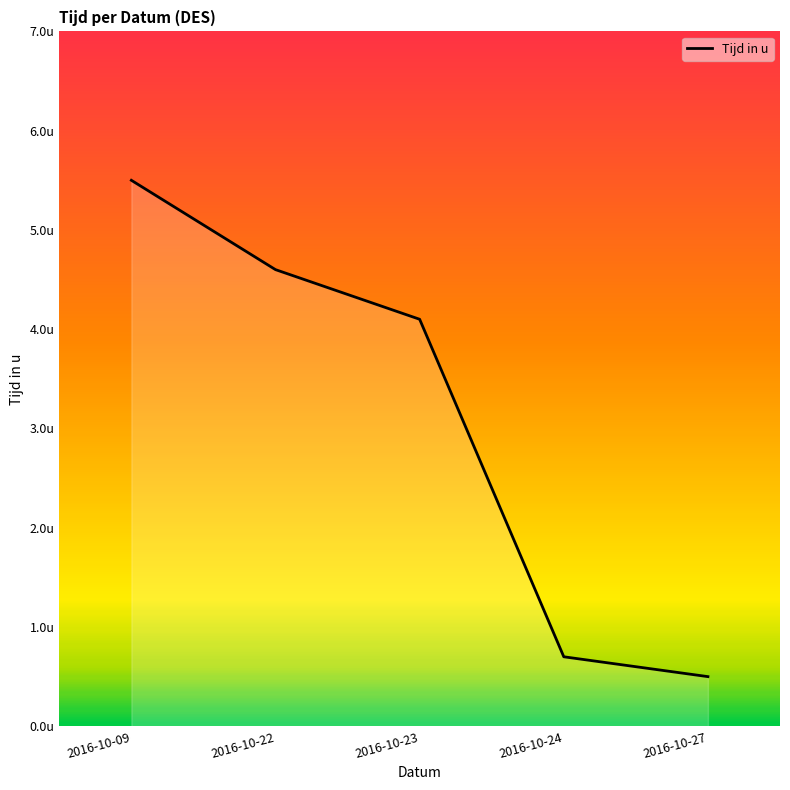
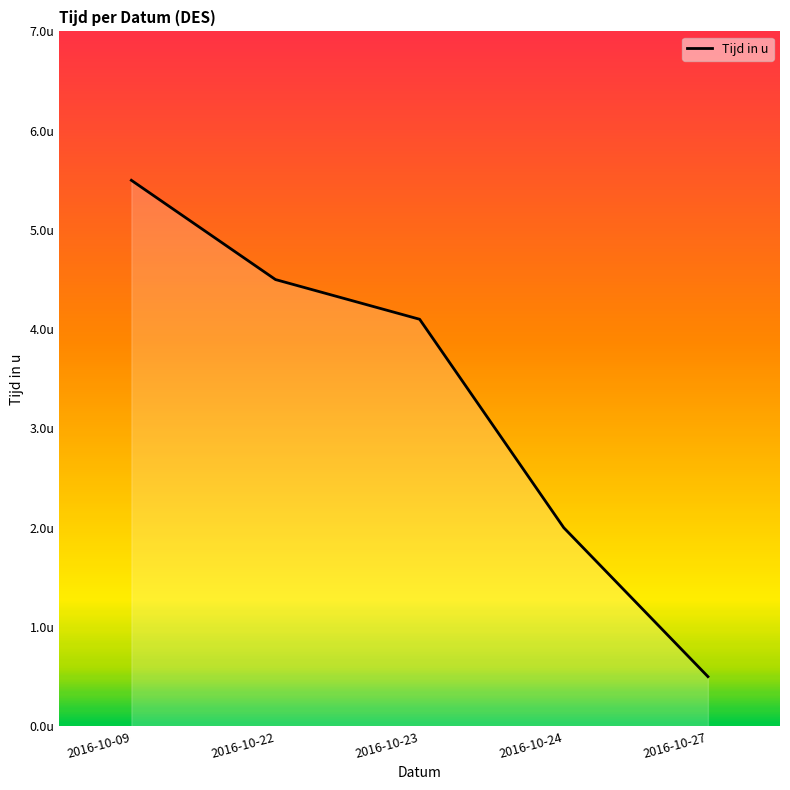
2016-10-22: 4.6u -> 4.5u
2016-10-24: 0.7u -> 2.0u
